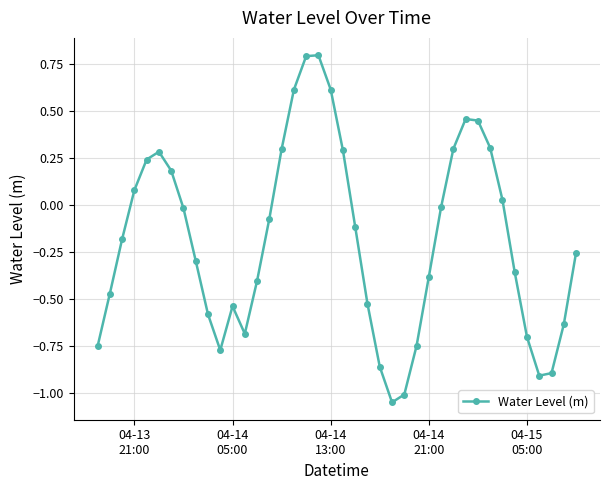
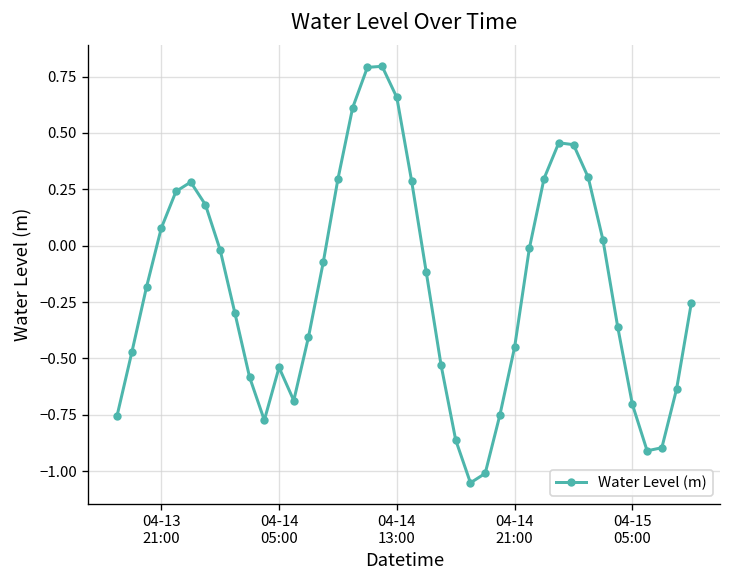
04-14 13:00: 0.61 -> 0.66
04-14 21:00: -0.38 -> -0.45
